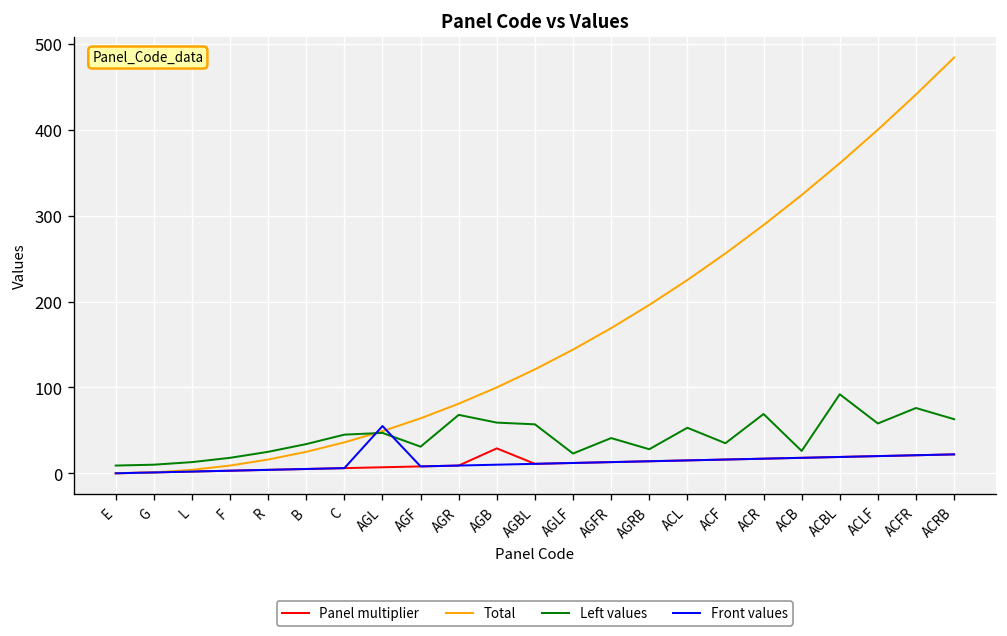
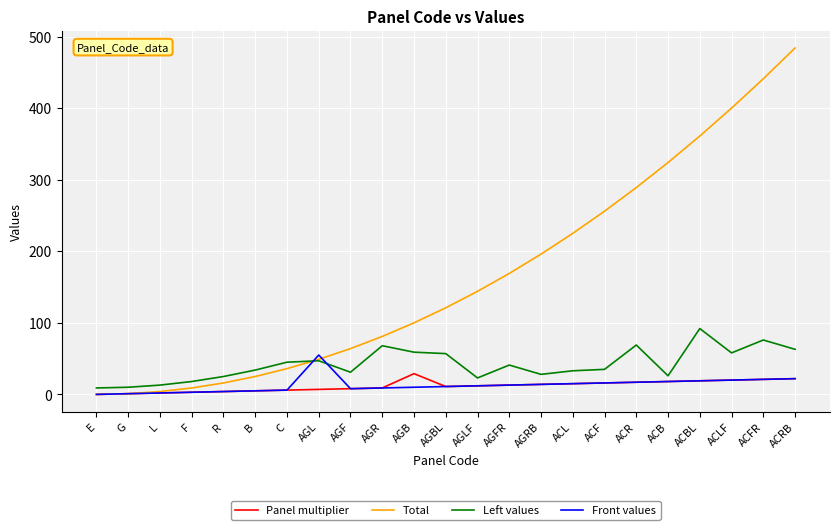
Left values, ACL: 50 -> 30
